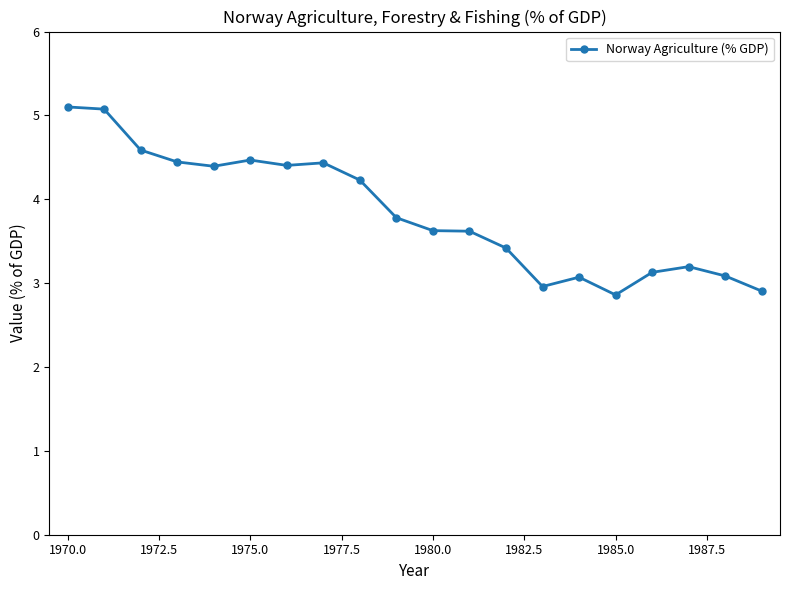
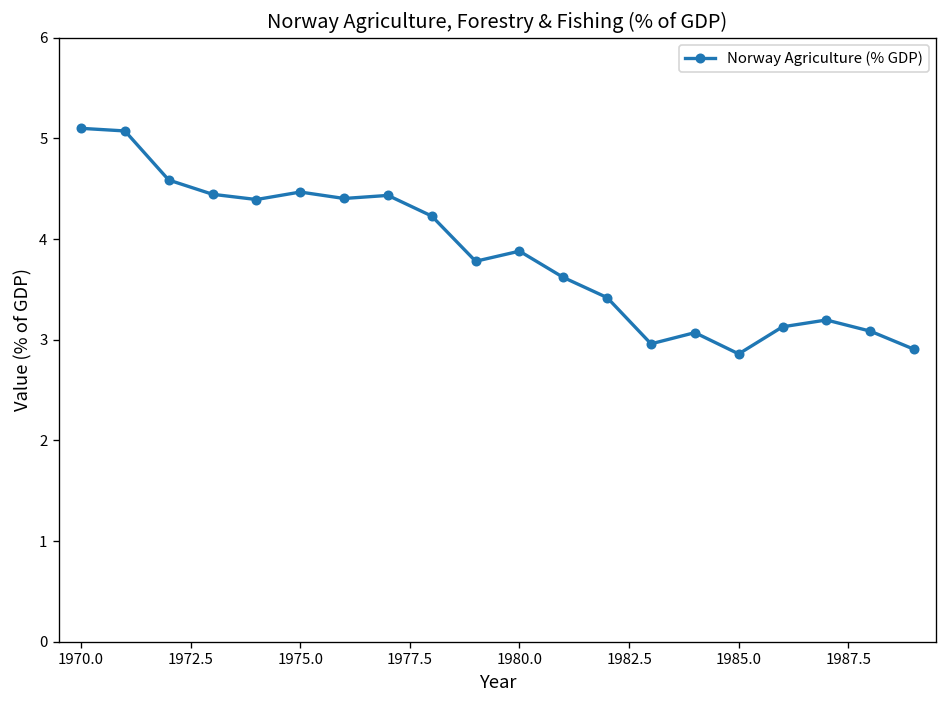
1980.0: 3.6 -> 3.9
